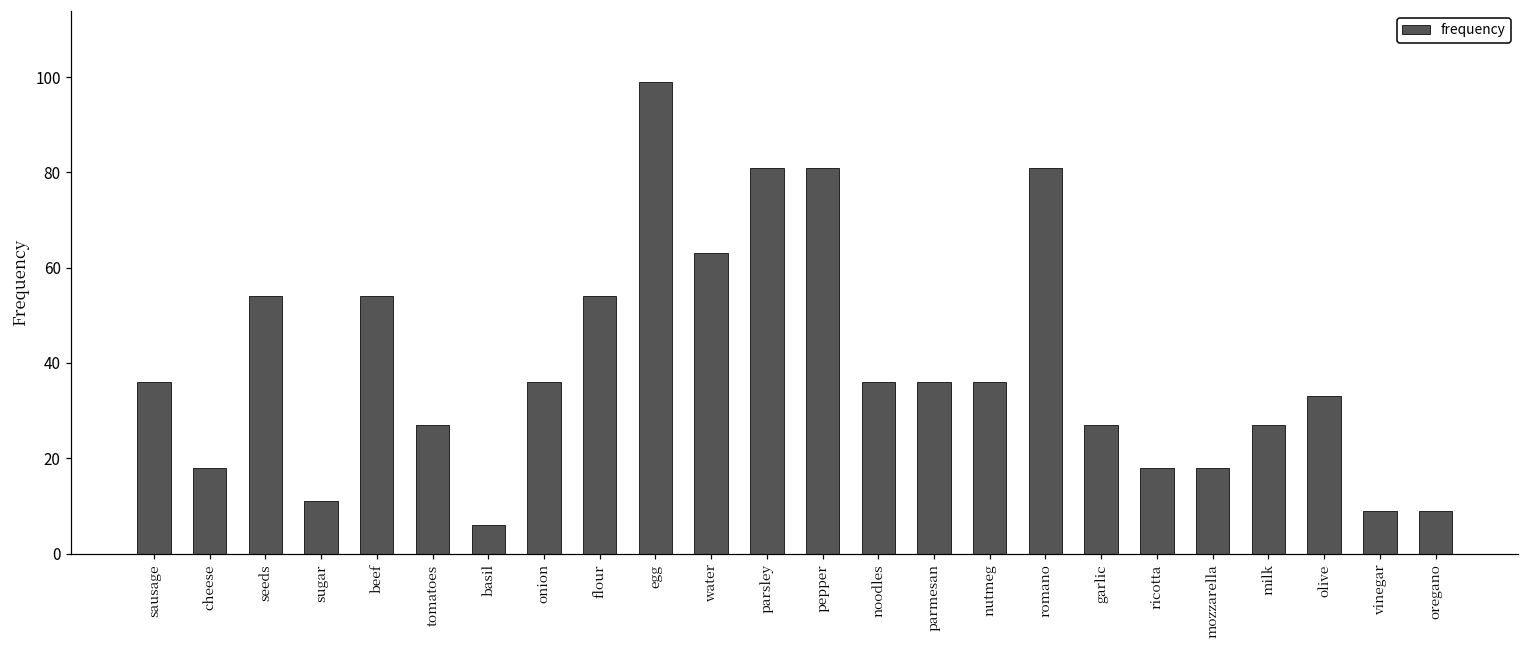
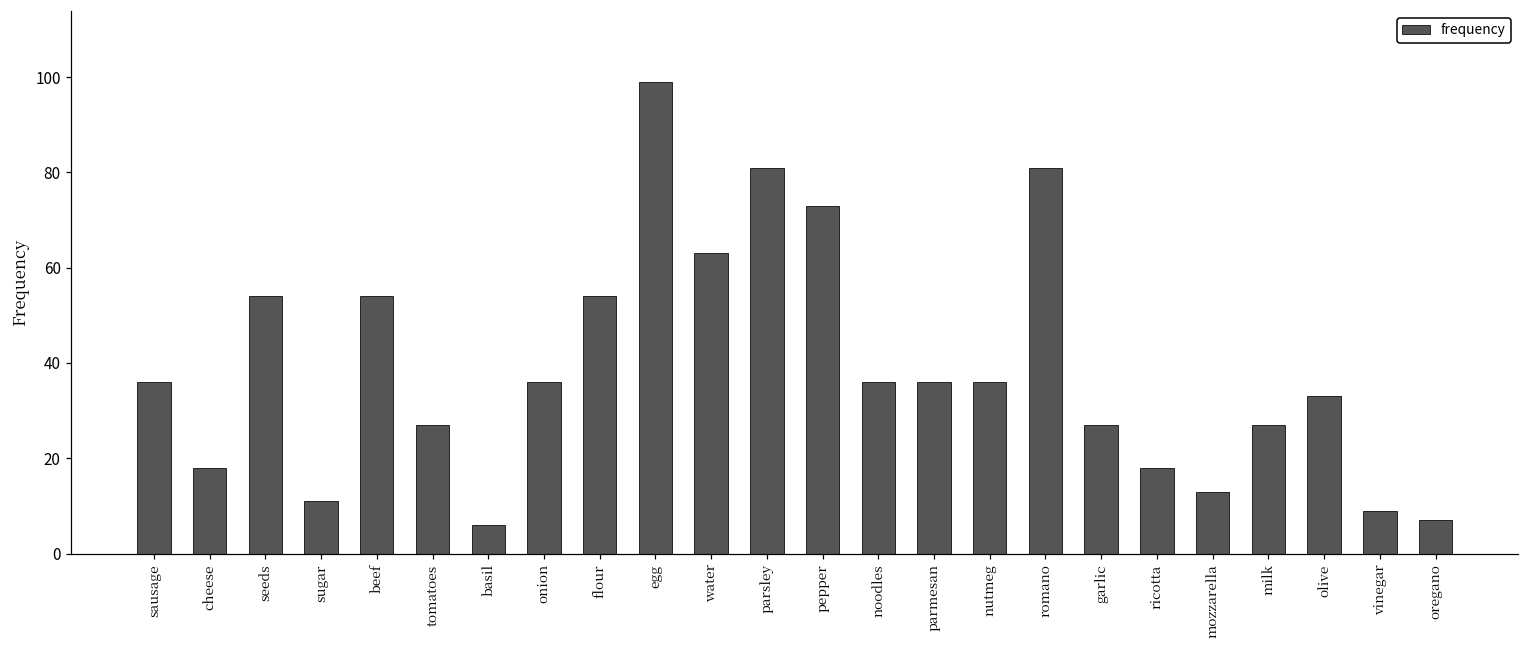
pepper: 81 -> 73
mozzarella: 18 -> 13
oregano: 9 -> 7
